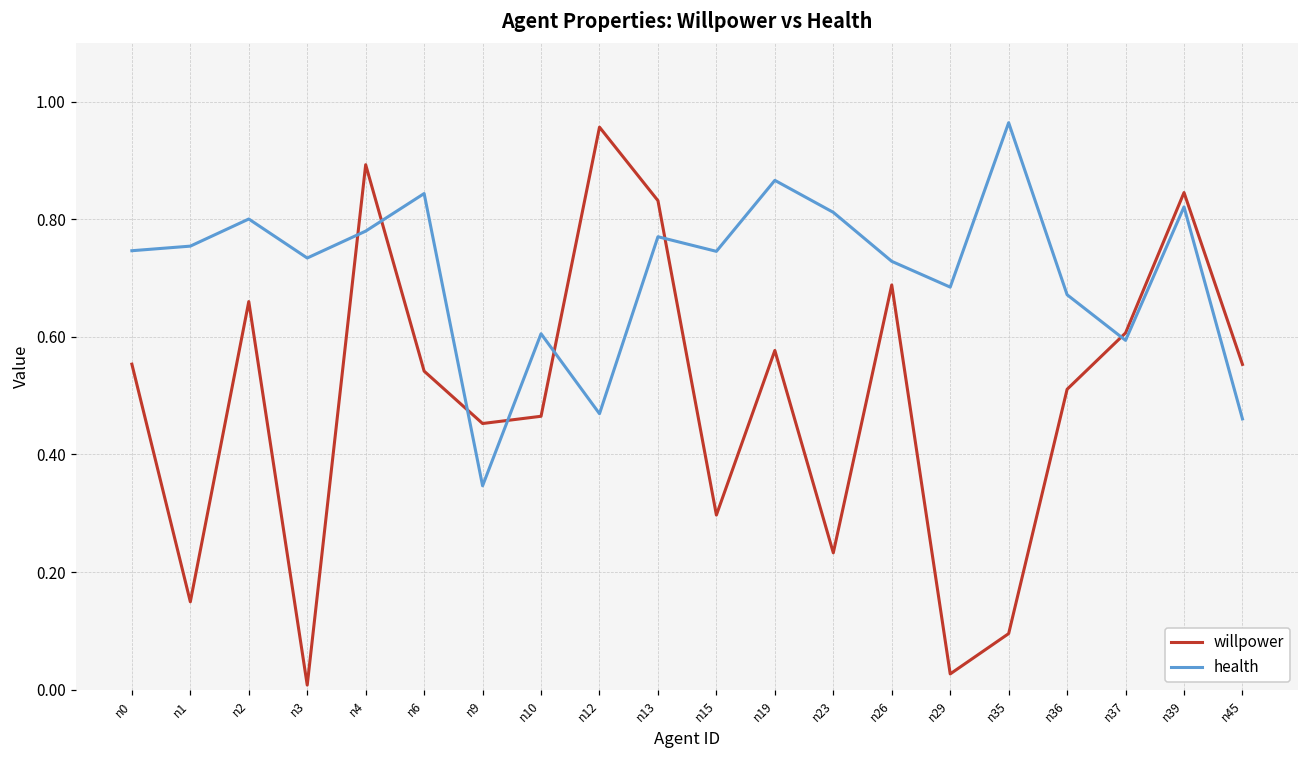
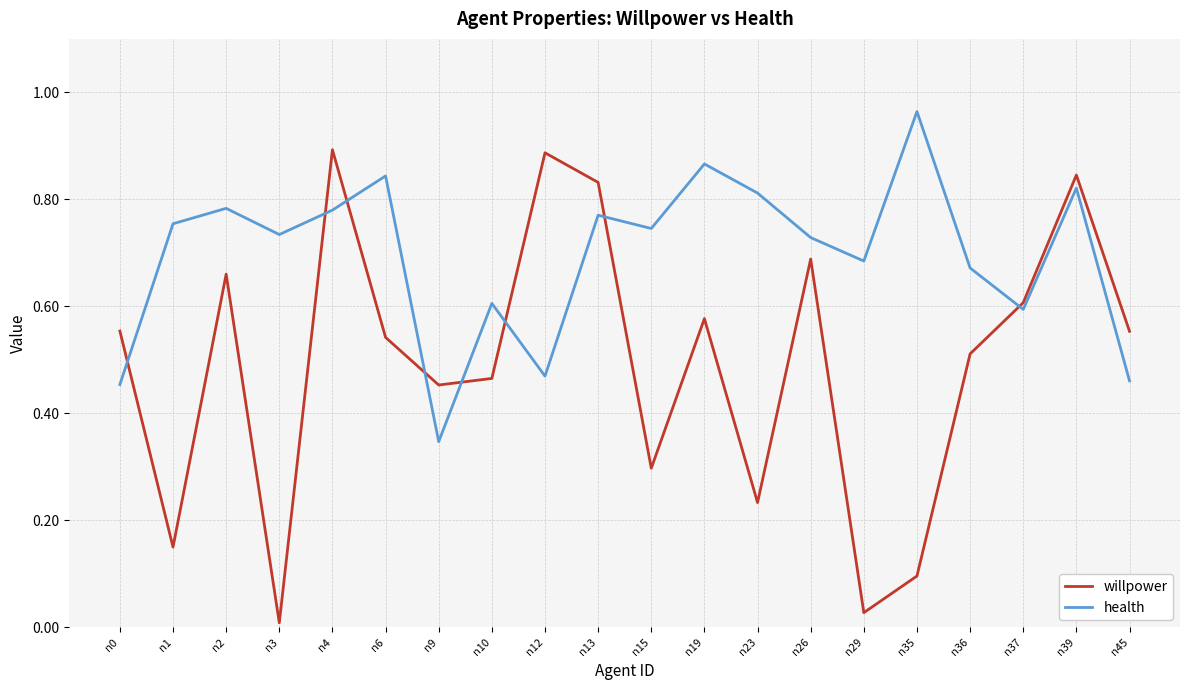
health, n0: 0.75 -> 0.45
health, n2: 0.80 -> 0.78
willpower, n12: 0.96 -> 0.89
